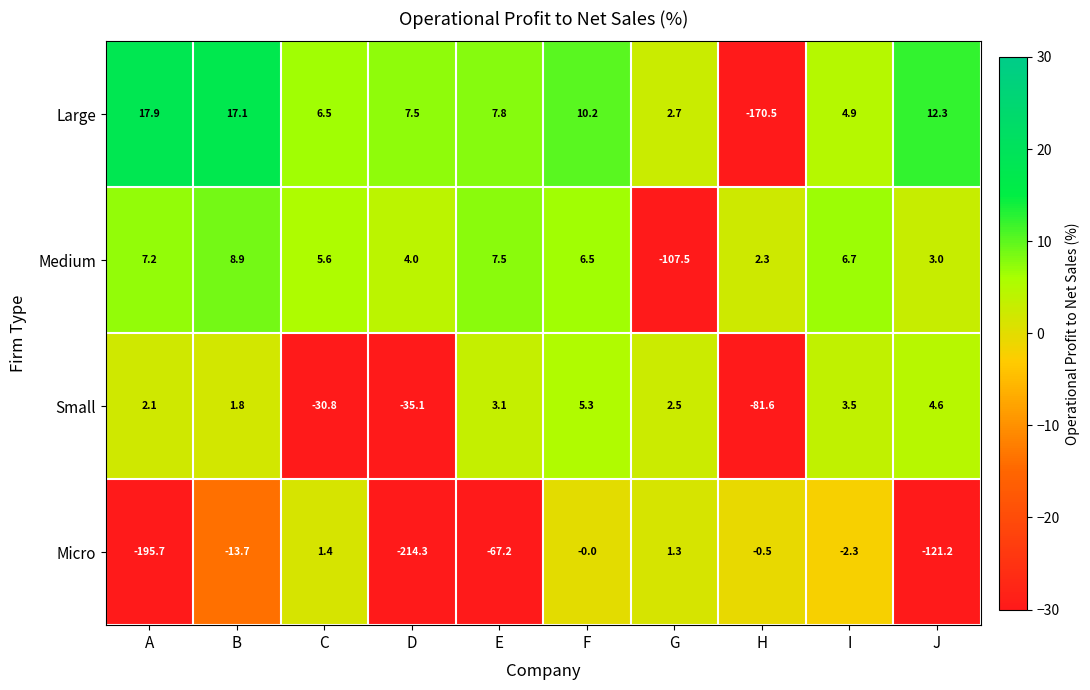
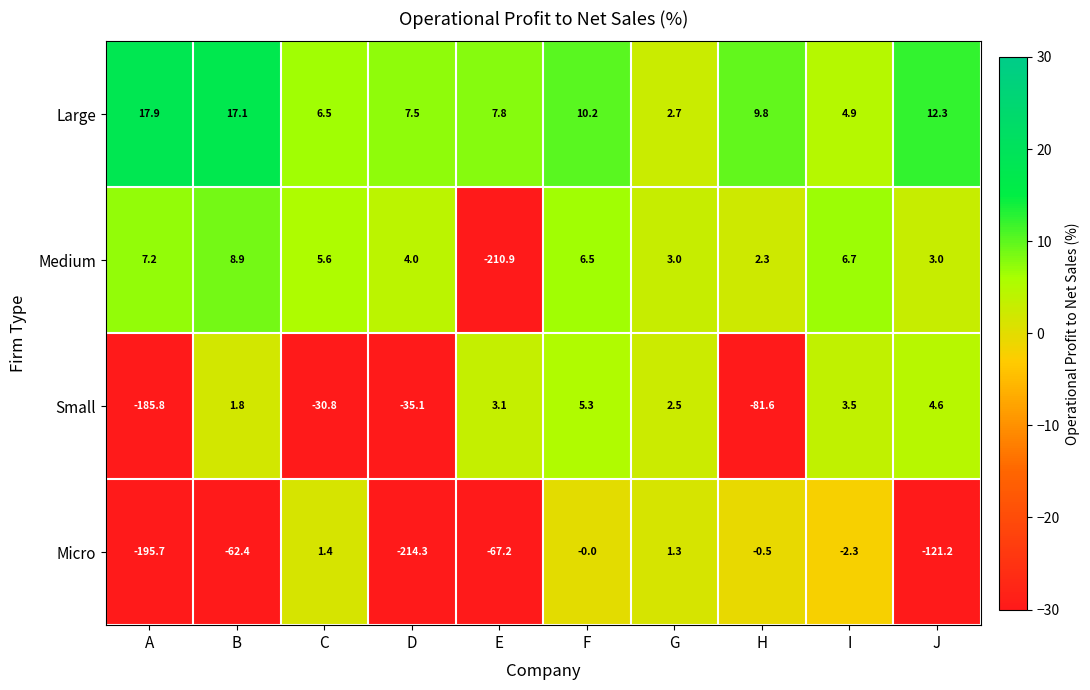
Large, H: -170.5 -> 9.8
Medium, E: 7.5 -> -210.9
Medium, G: -107.5 -> 3.0
Small, A: 2.1 -> -185.8
Micro, B: -13.7 -> -62.4
